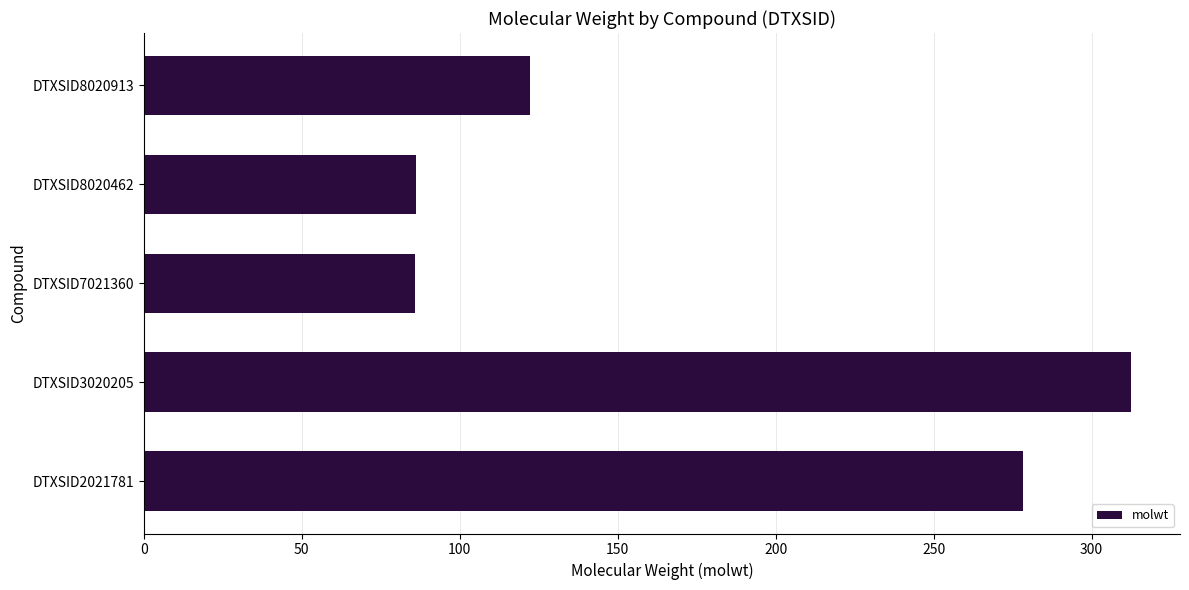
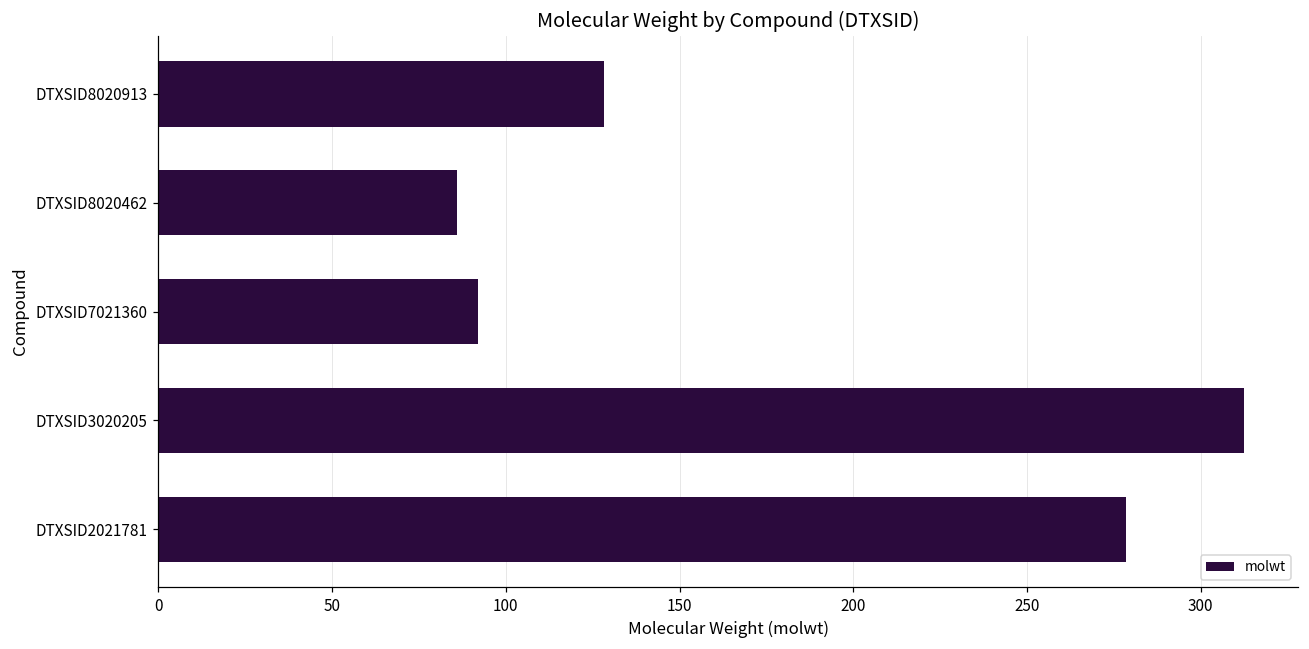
DTXSID8020913: 122 -> 128
DTXSID7021360: 86 -> 92
